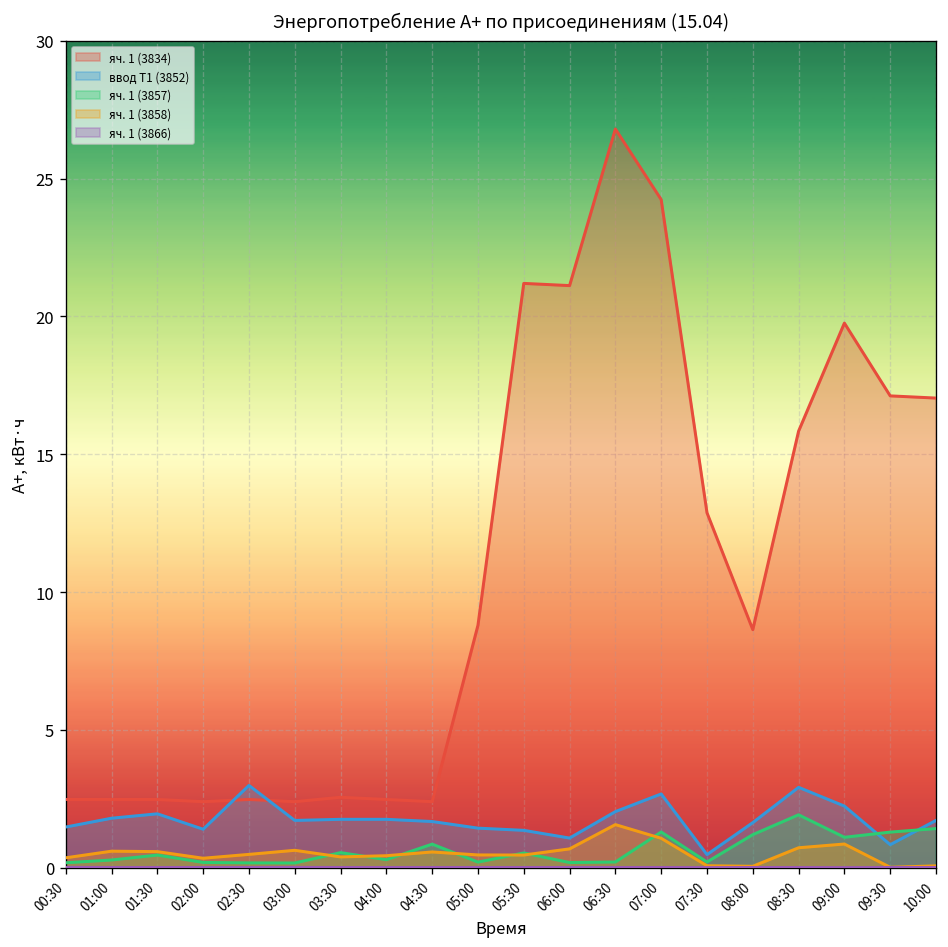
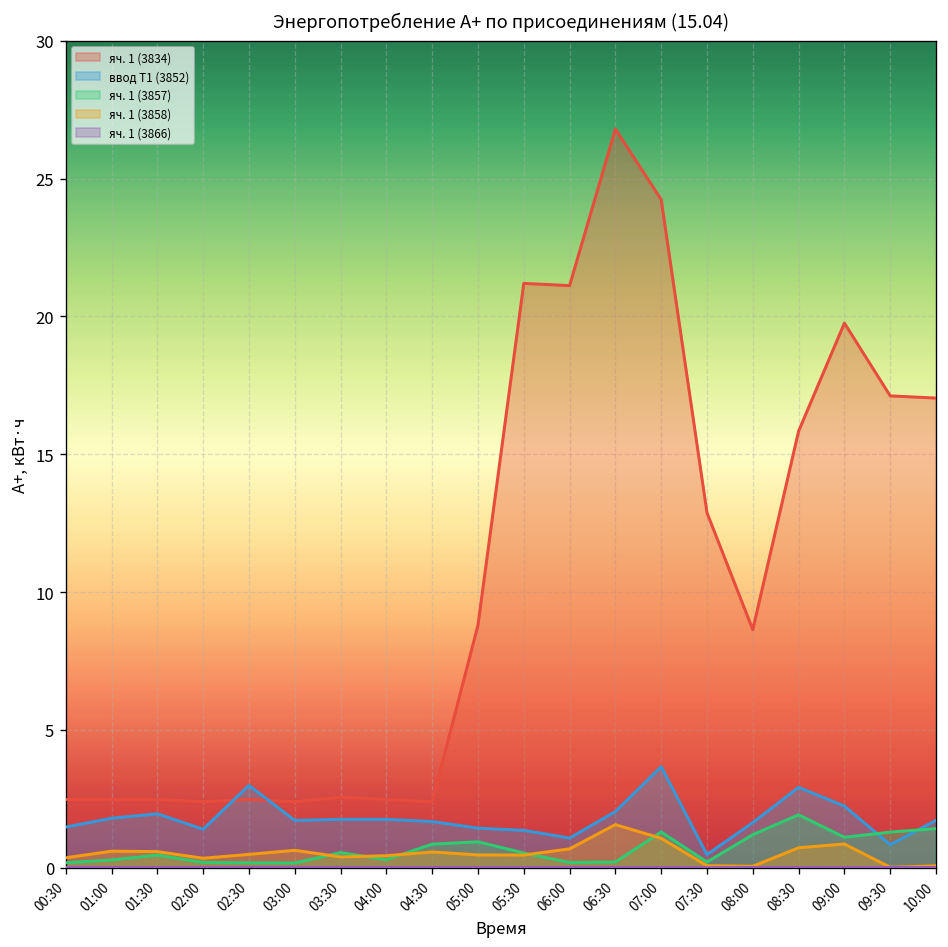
яч. 1 (3857), 05:00: 0.2 -> 0.9
ввод Т1 (3852), 07:00: 2.7 -> 3.7
